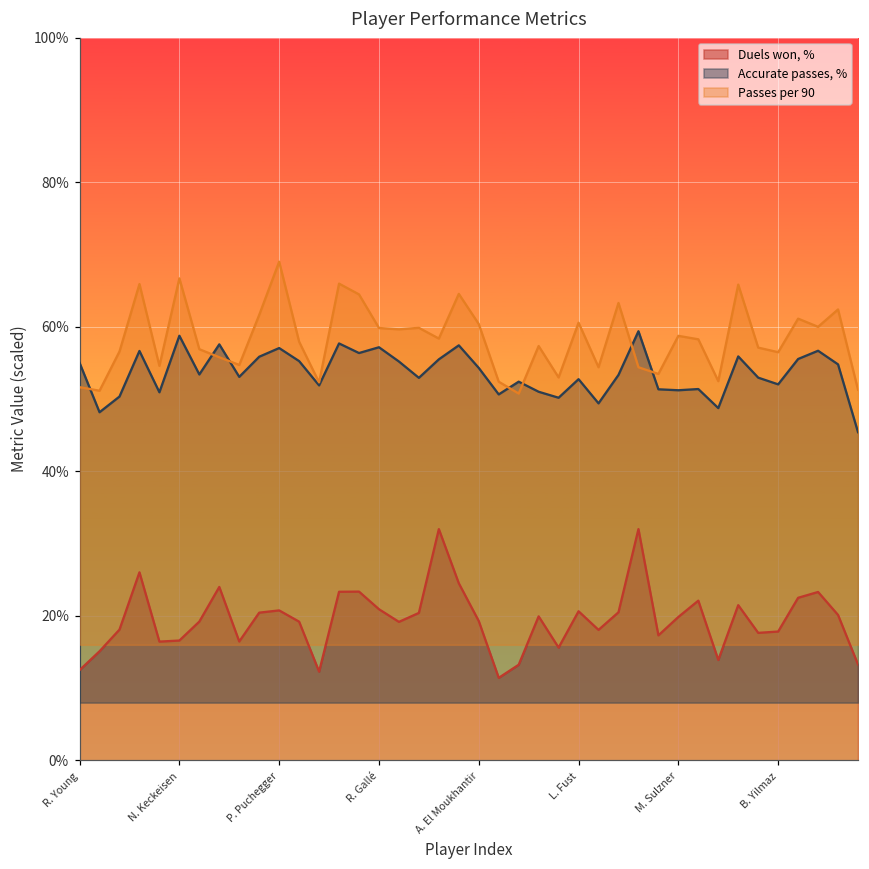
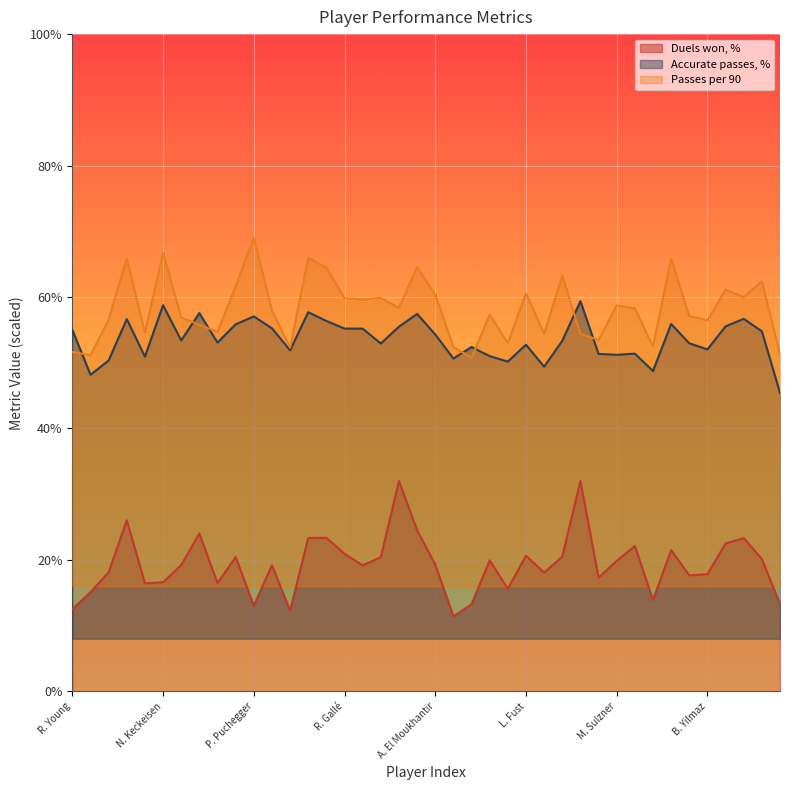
Duels won, %, P. Puchegger: 21% -> 13%
Accurate passes, %, R. Gallé: 57% -> 55%
